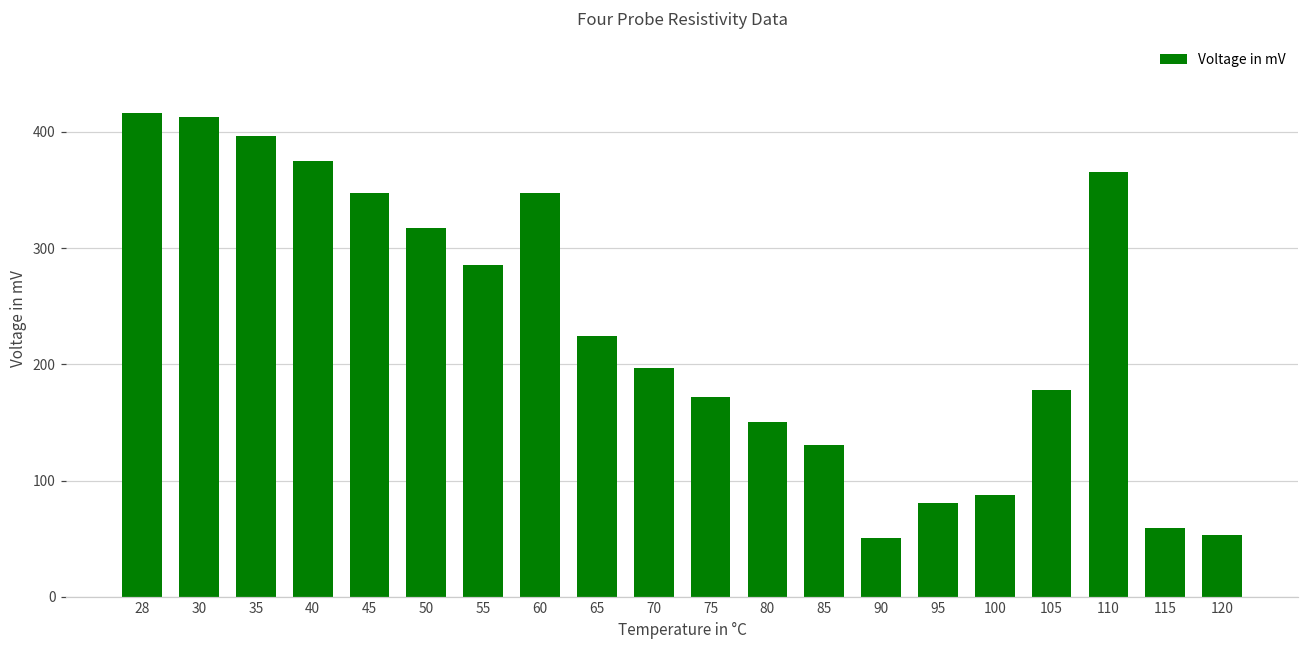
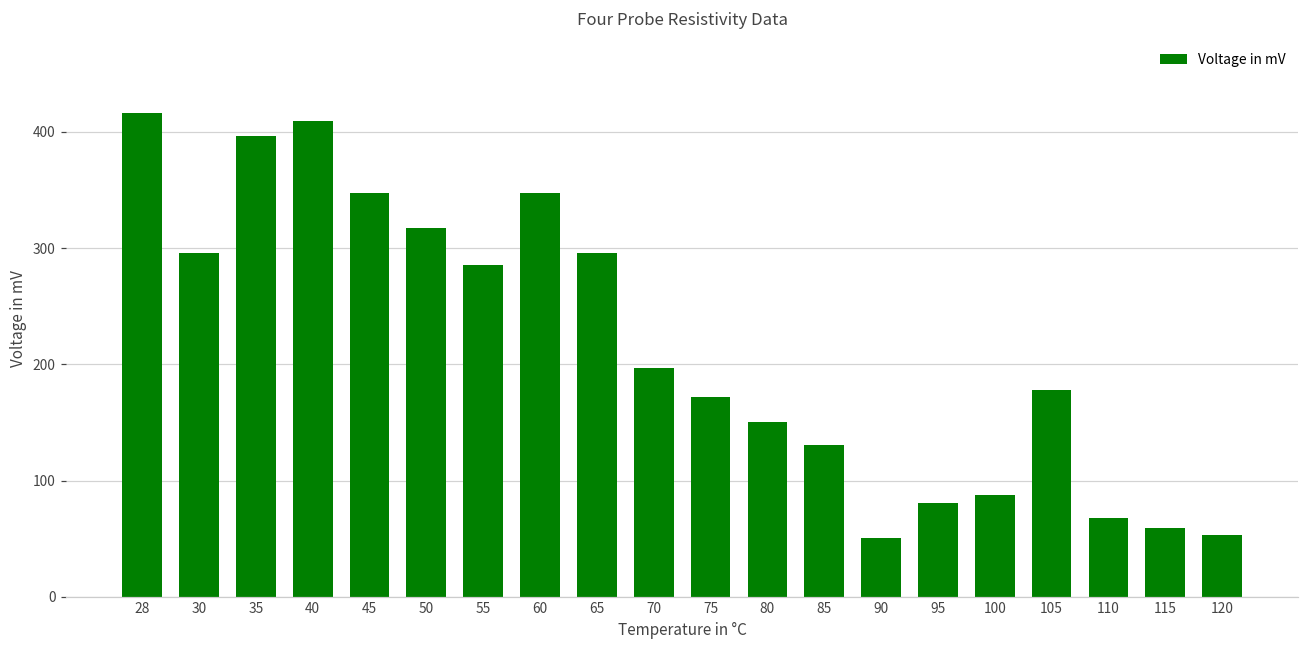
30: 413 -> 296
40: 375 -> 409
65: 224 -> 296
110: 365 -> 68
